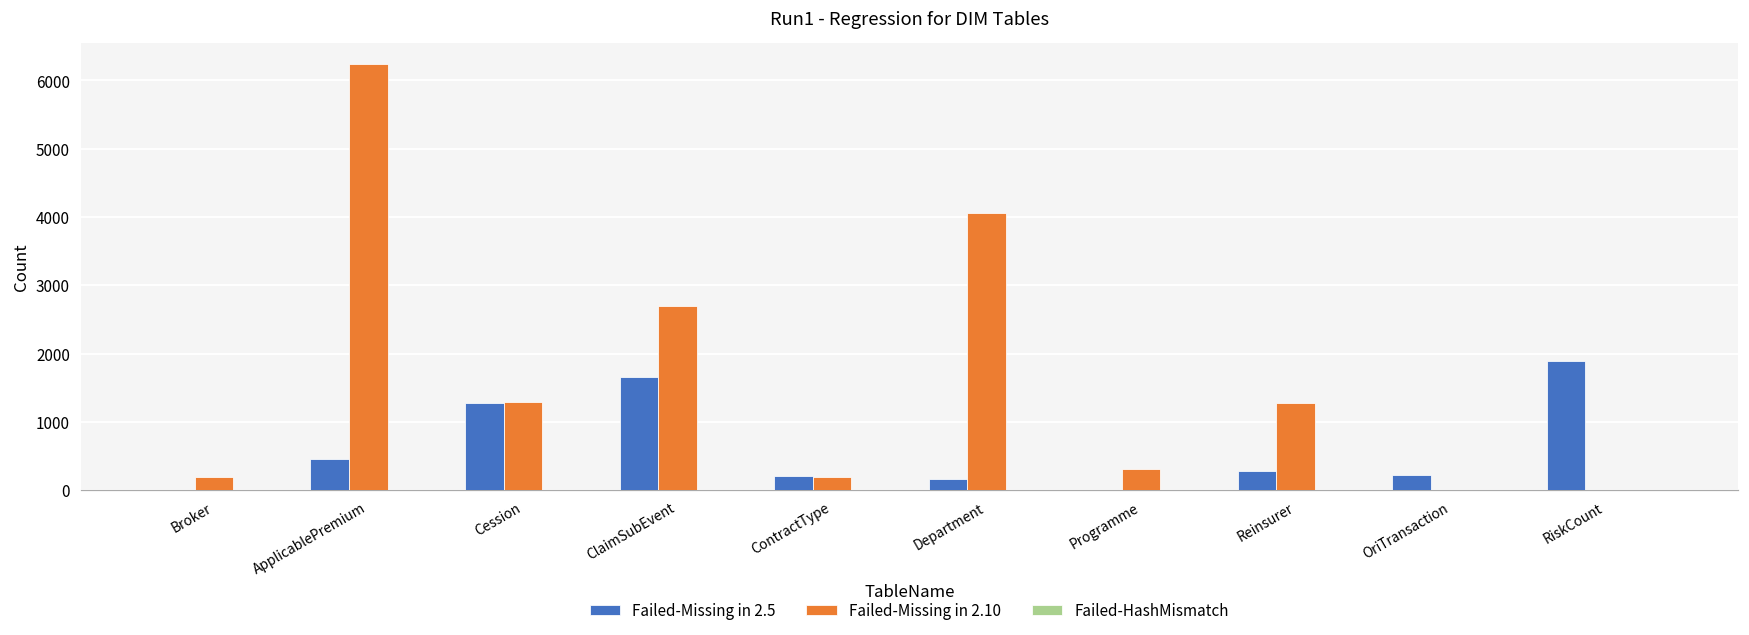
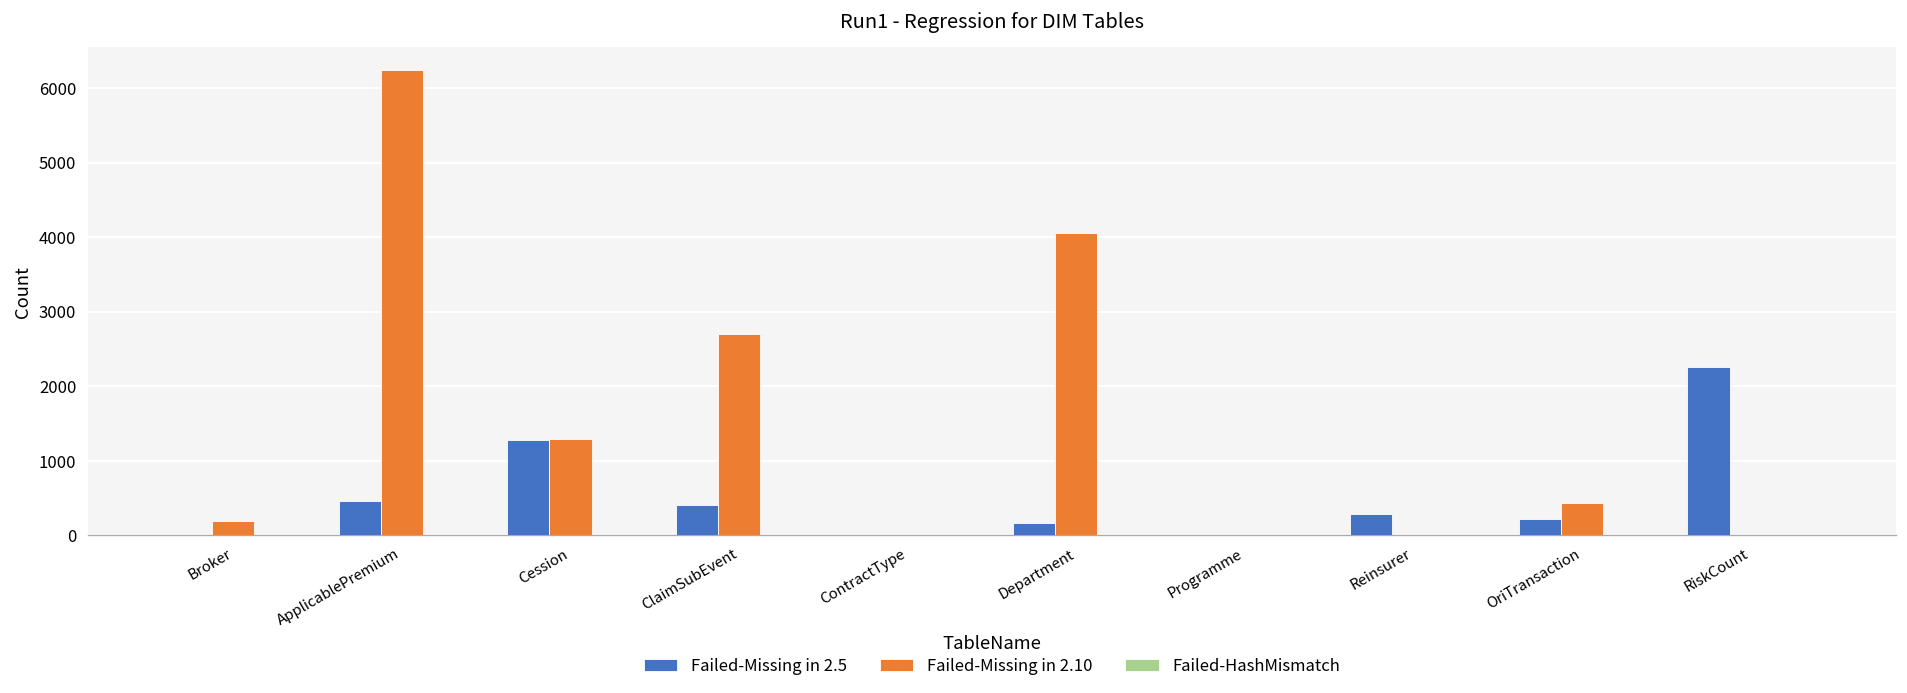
Failed-Missing in 2.5, ClaimSubEvent: 1700 -> 400
Failed-Missing in 2.5, ContractType: 200 -> 0
Failed-Missing in 2.10, ContractType: 200 -> 0
Failed-Missing in 2.10, Programme: 300 -> 0
Failed-Missing in 2.10, Reinsurer: 1300 -> 0
Failed-Missing in 2.10, OriTransaction: 0 -> 400
Failed-Missing in 2.5, RiskCount: 1900 -> 2300
